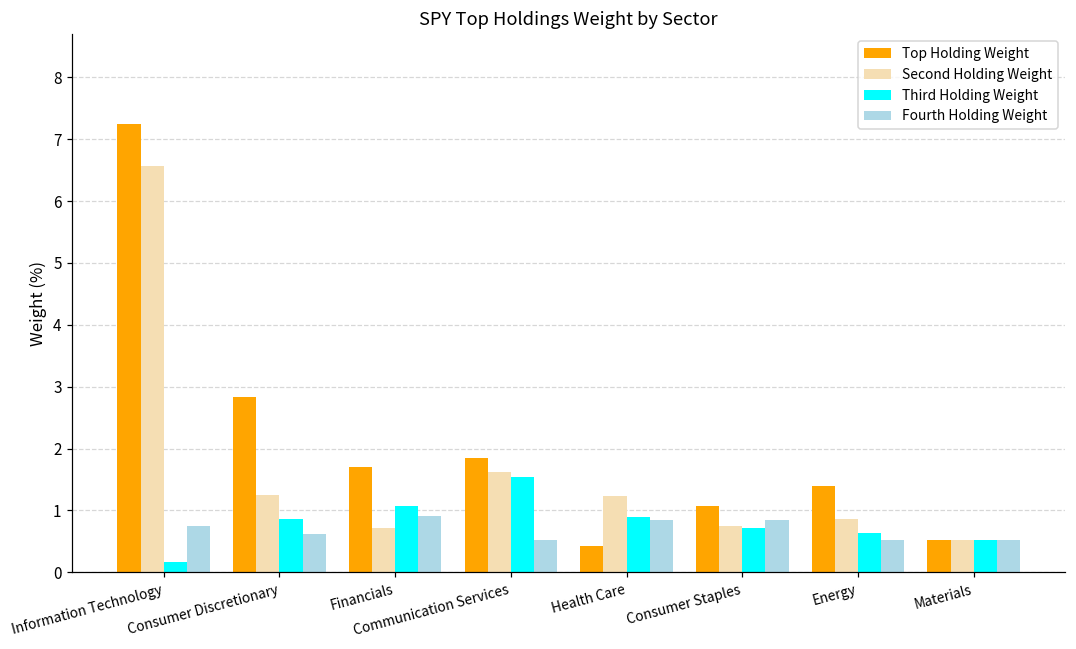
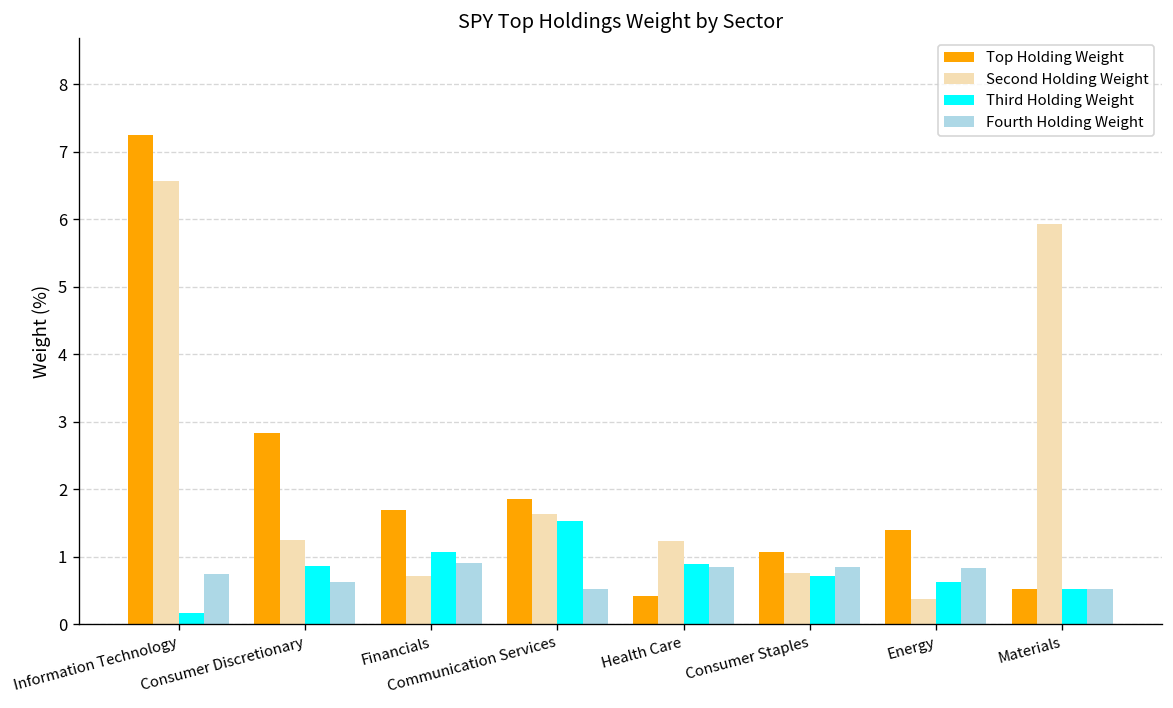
Second Holding Weight, Energy: 0.9 -> 0.4
Fourth Holding Weight, Energy: 0.5 -> 0.8
Second Holding Weight, Materials: 0.5 -> 5.9
